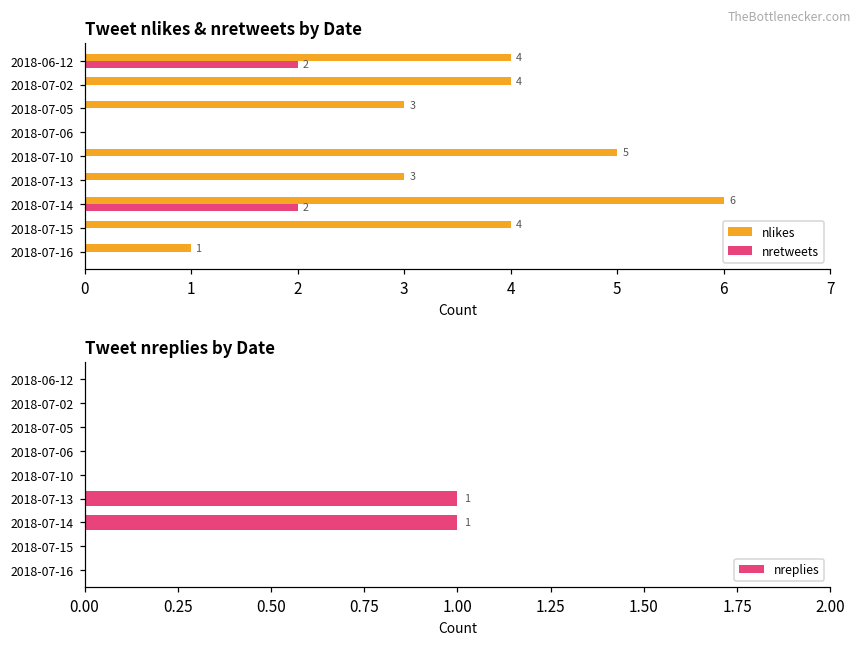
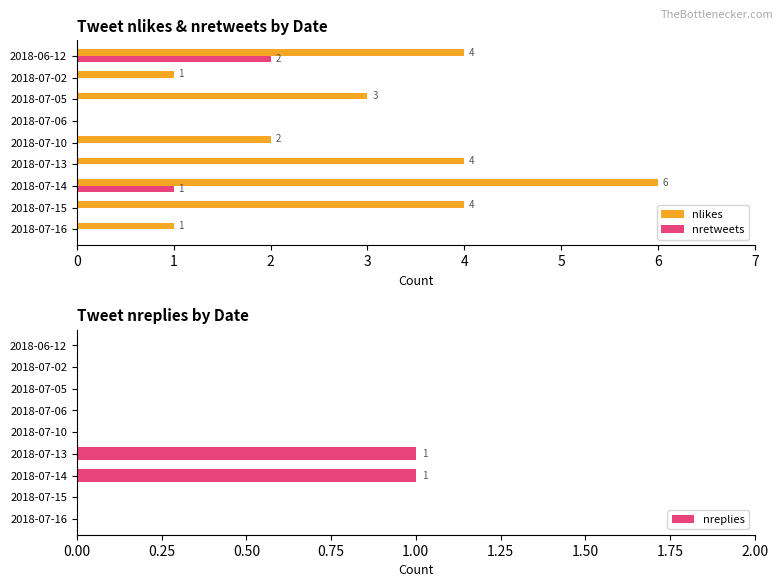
Tweet nlikes & nretweets by Date, nlikes, 2018-07-02: 4 -> 1
Tweet nlikes & nretweets by Date, nlikes, 2018-07-10: 5 -> 2
Tweet nlikes & nretweets by Date, nlikes, 2018-07-13: 3 -> 4
Tweet nlikes & nretweets by Date, nretweets, 2018-07-14: 2 -> 1
